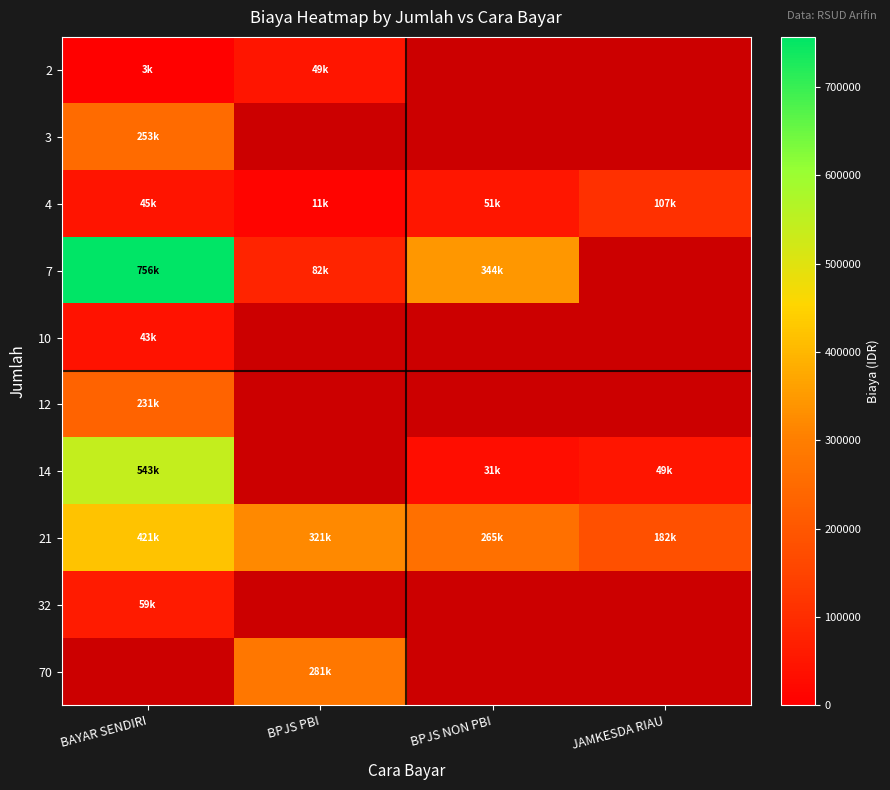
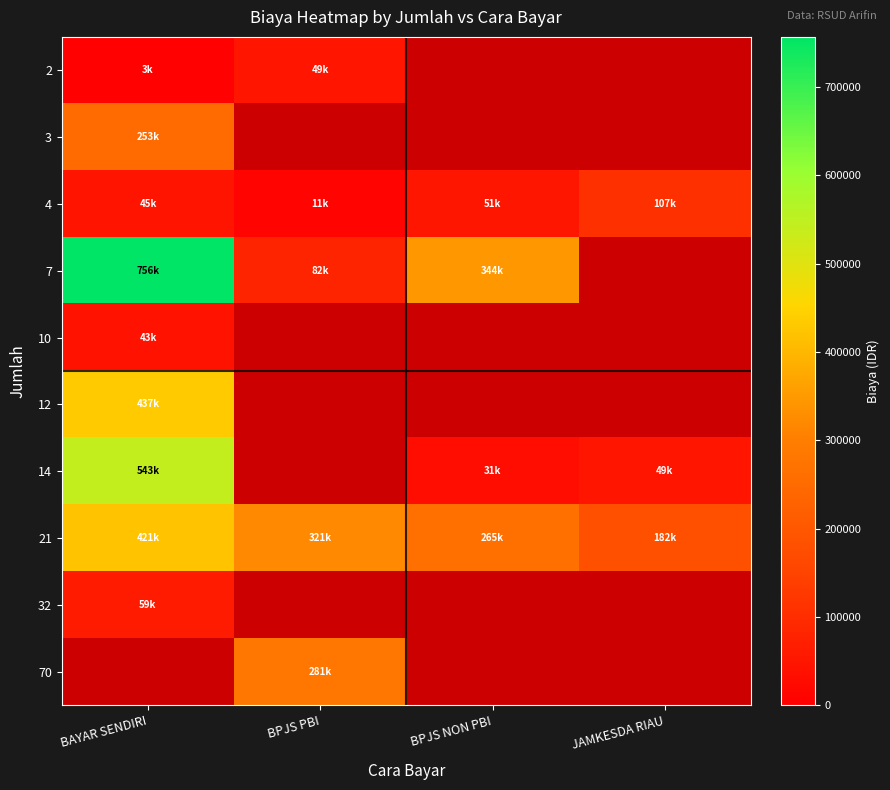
12, BAYAR SENDIRI: 231k -> 437k
